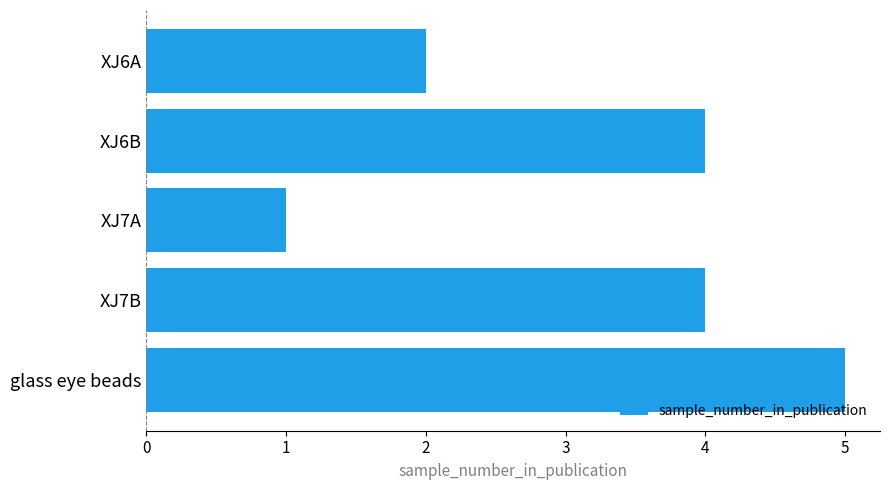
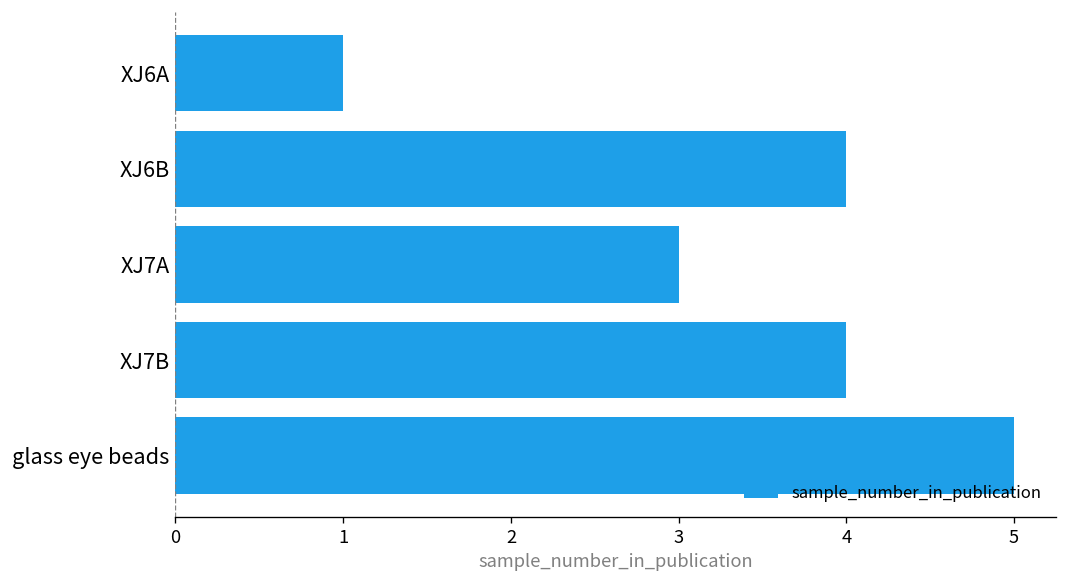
XJ6A: 2 -> 1
XJ7A: 1 -> 3
